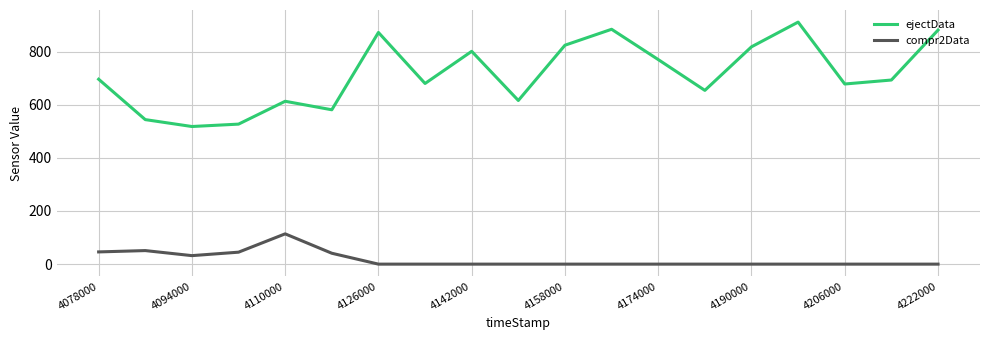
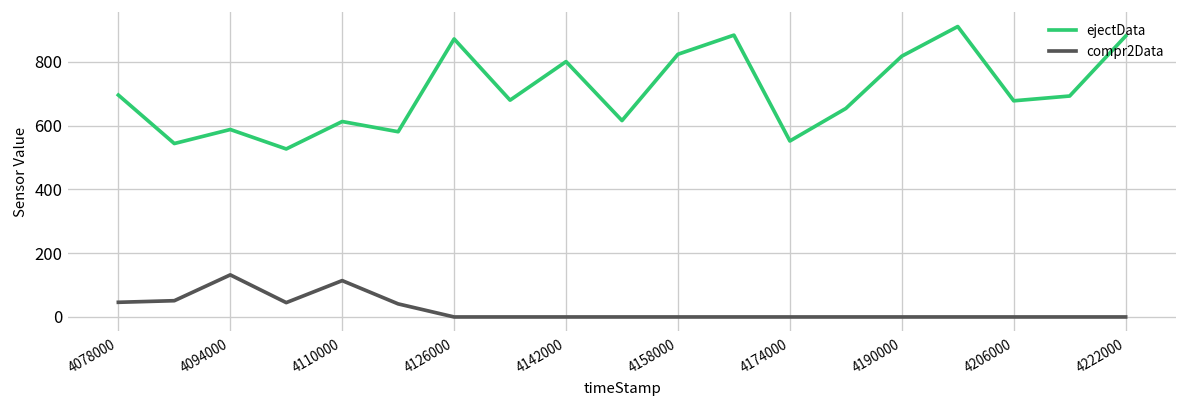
ejectData, 4094000: 520 -> 590
compr2Data, 4094000: 30 -> 130
ejectData, 4174000: 770 -> 550
